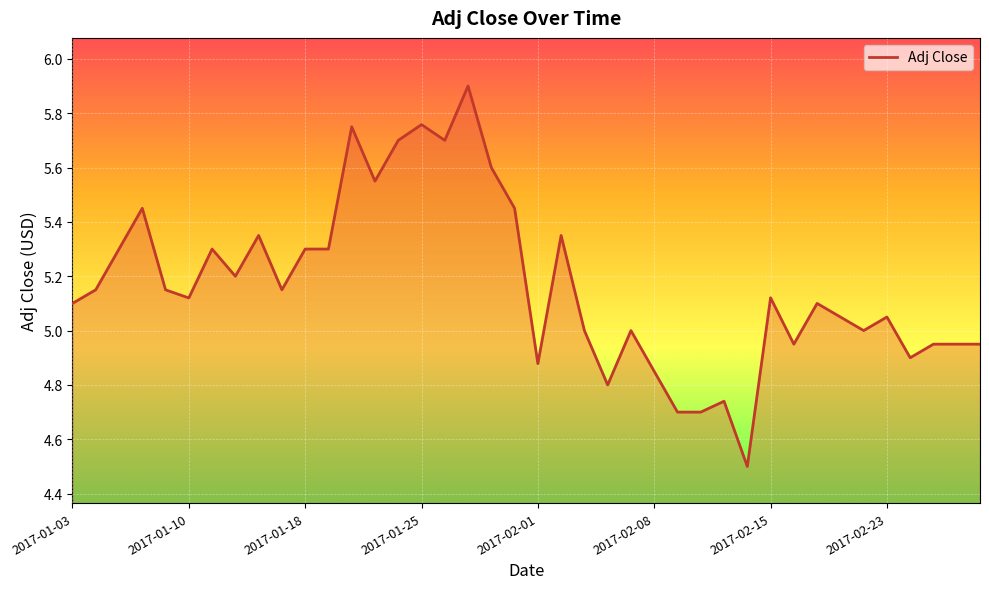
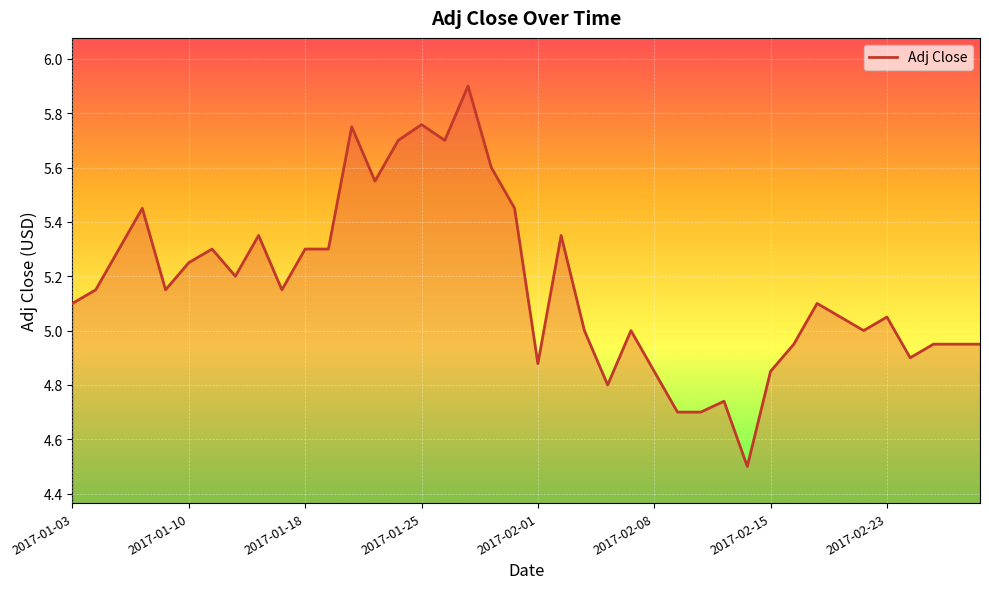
2017-01-10: 5.12 -> 5.25
2017-02-15: 5.12 -> 4.85
